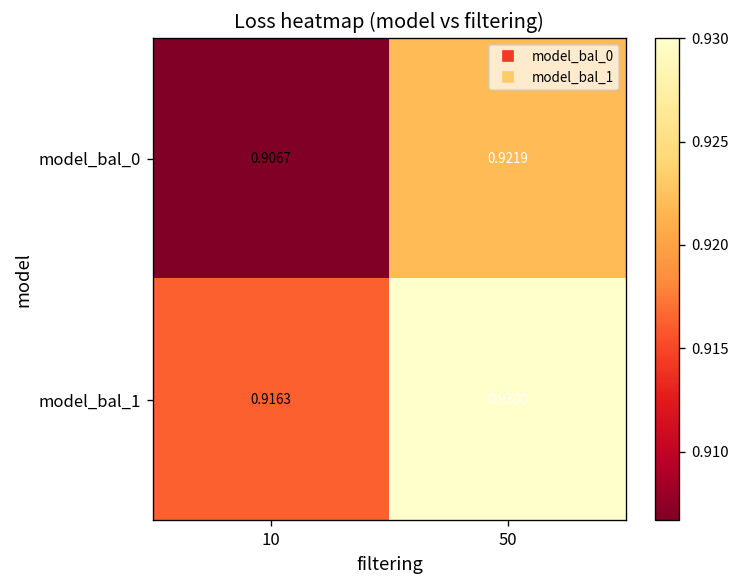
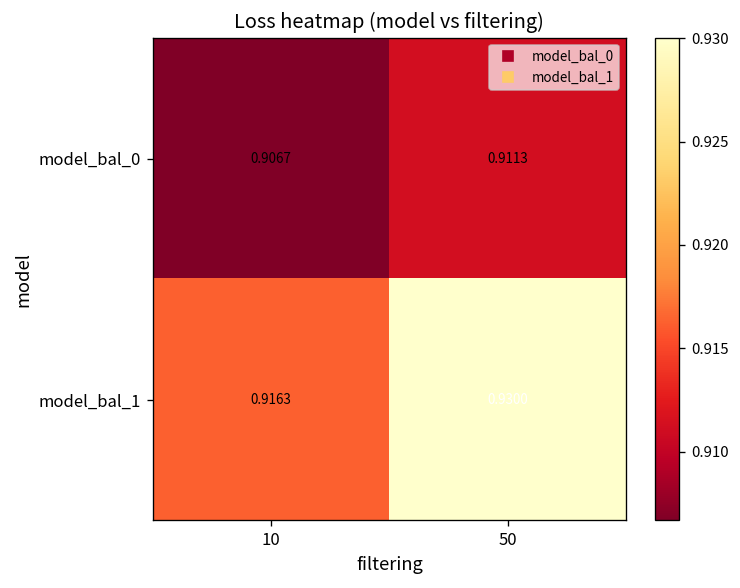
model_bal_0, 50: 0.9219 -> 0.9113
